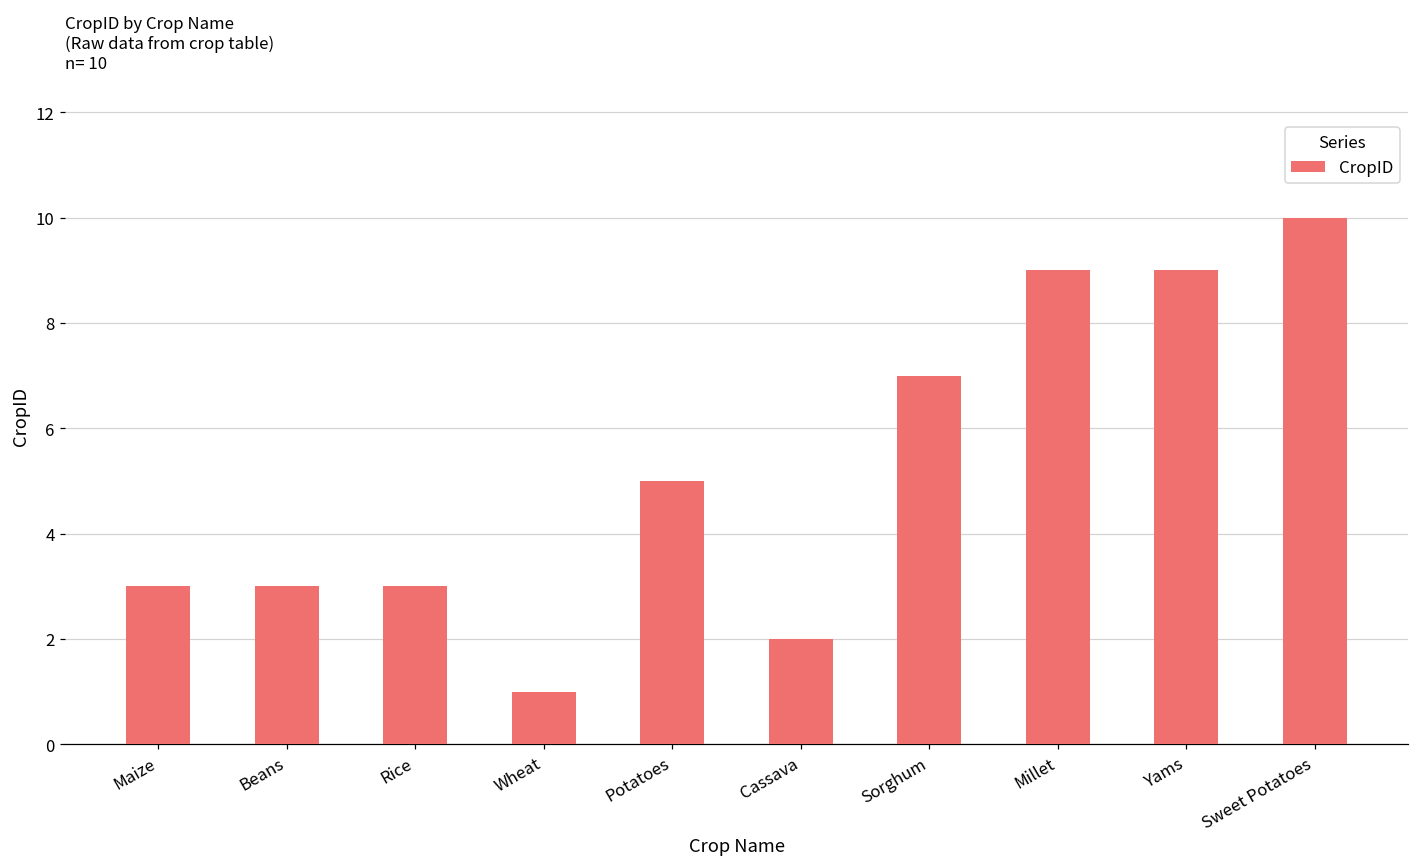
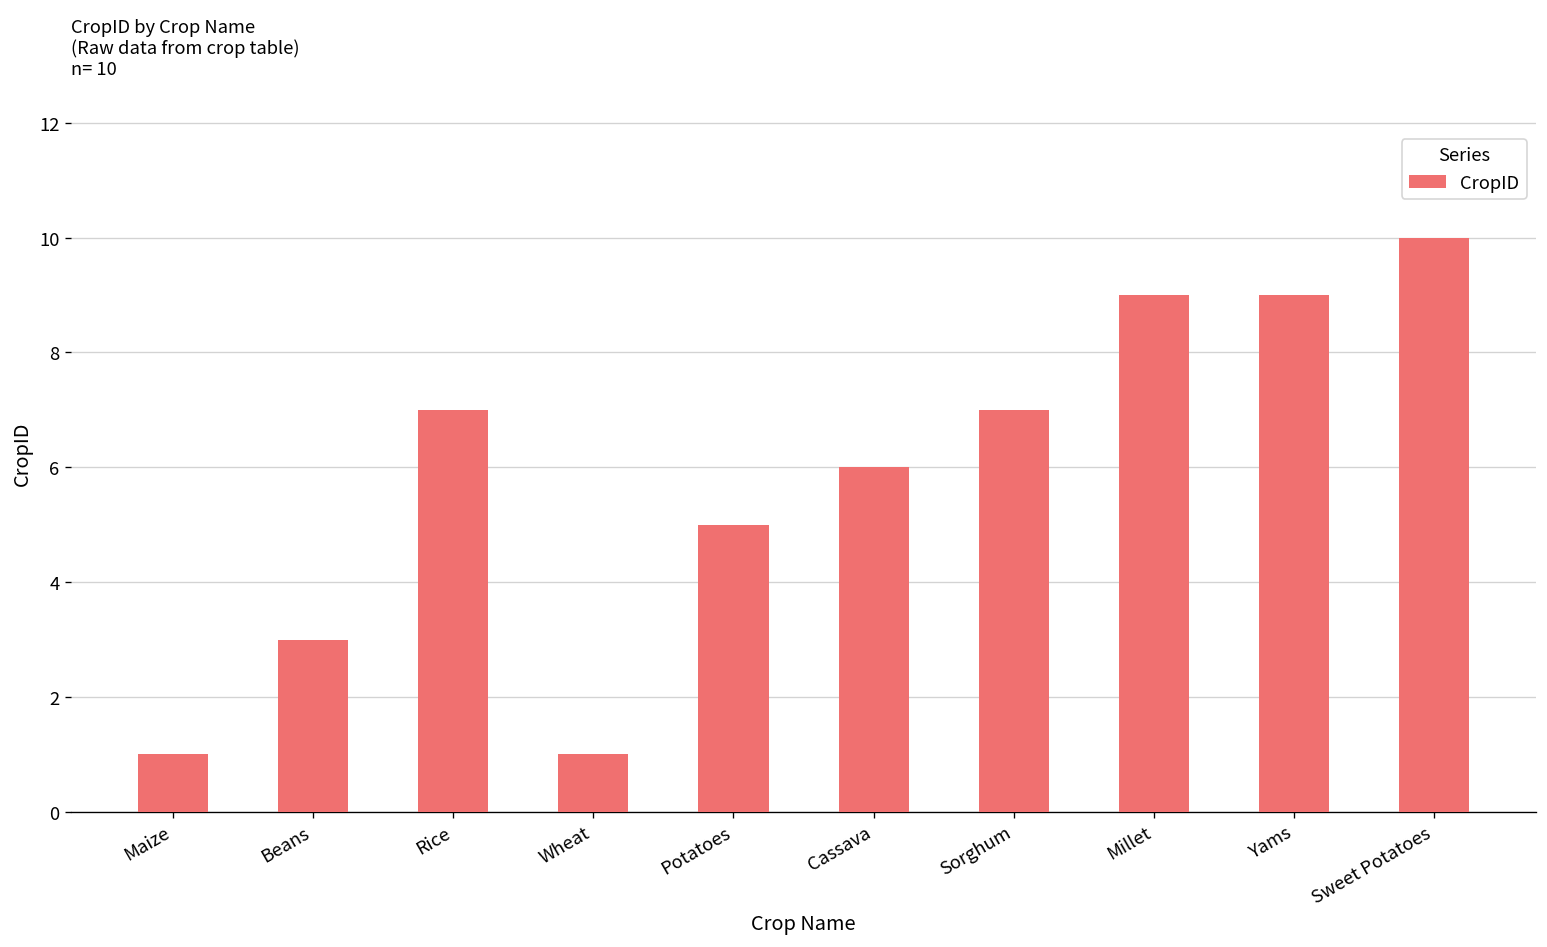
Maize: 3 -> 1
Rice: 3 -> 7
Cassava: 2 -> 6
